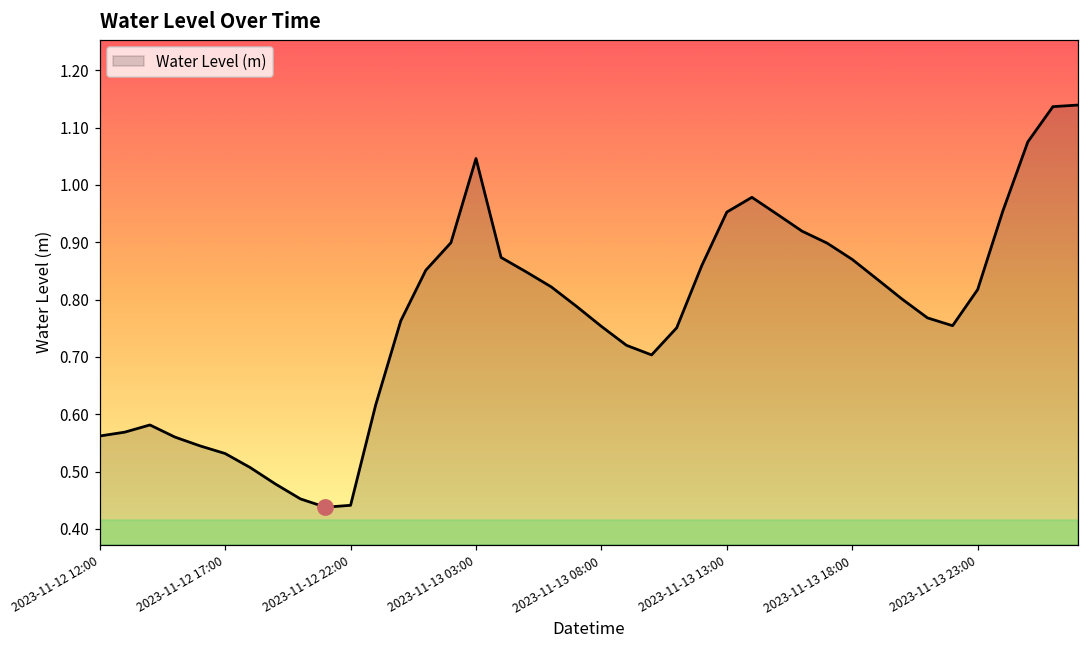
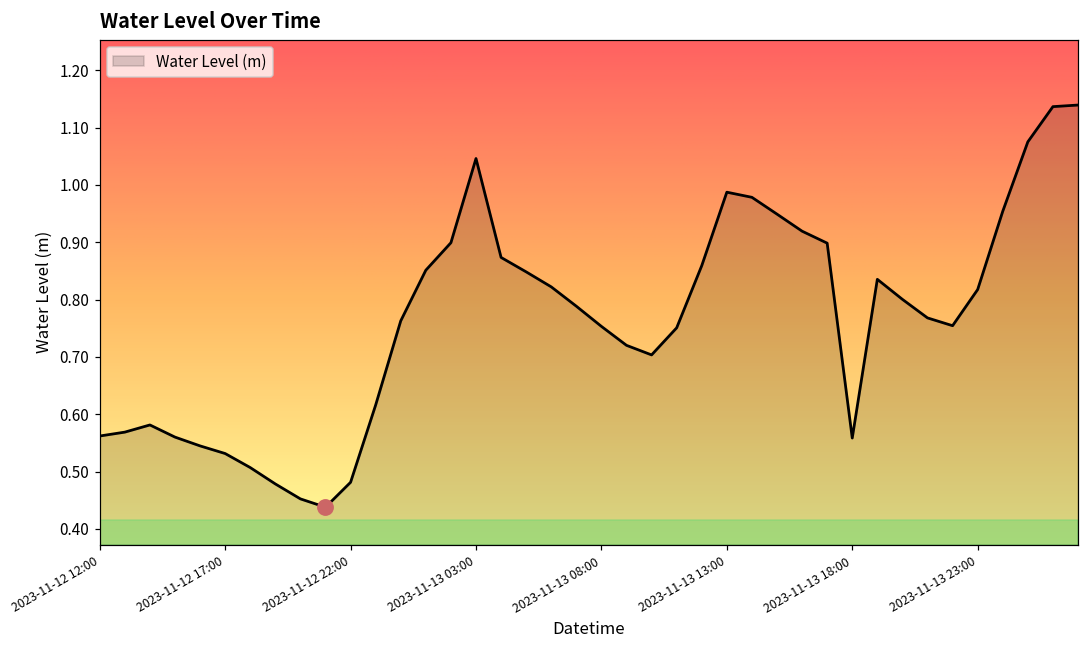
Water Level (m), 2023-11-12 22:00: 0.44 -> 0.48
Water Level (m), 2023-11-13 13:00: 0.95 -> 0.99
Water Level (m), 2023-11-13 18:00: 0.87 -> 0.56
